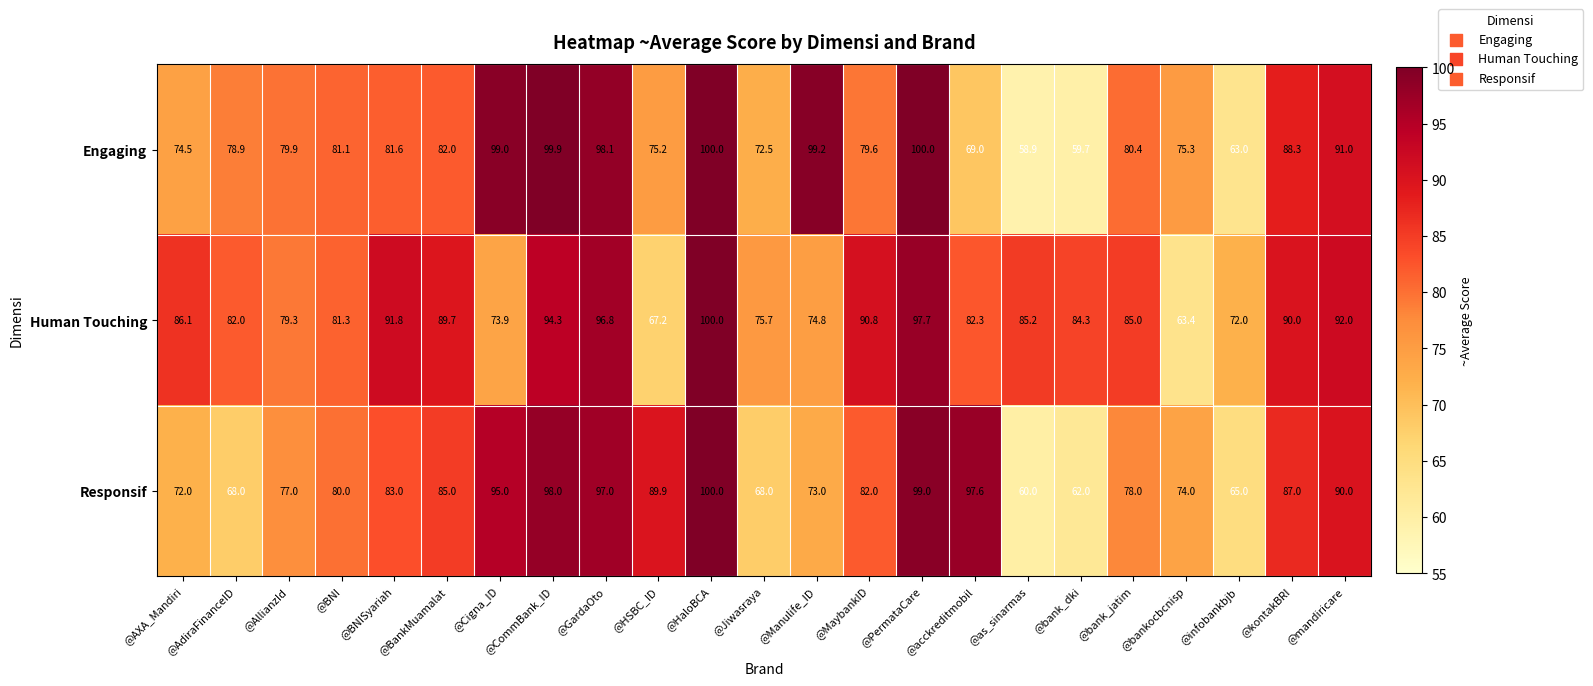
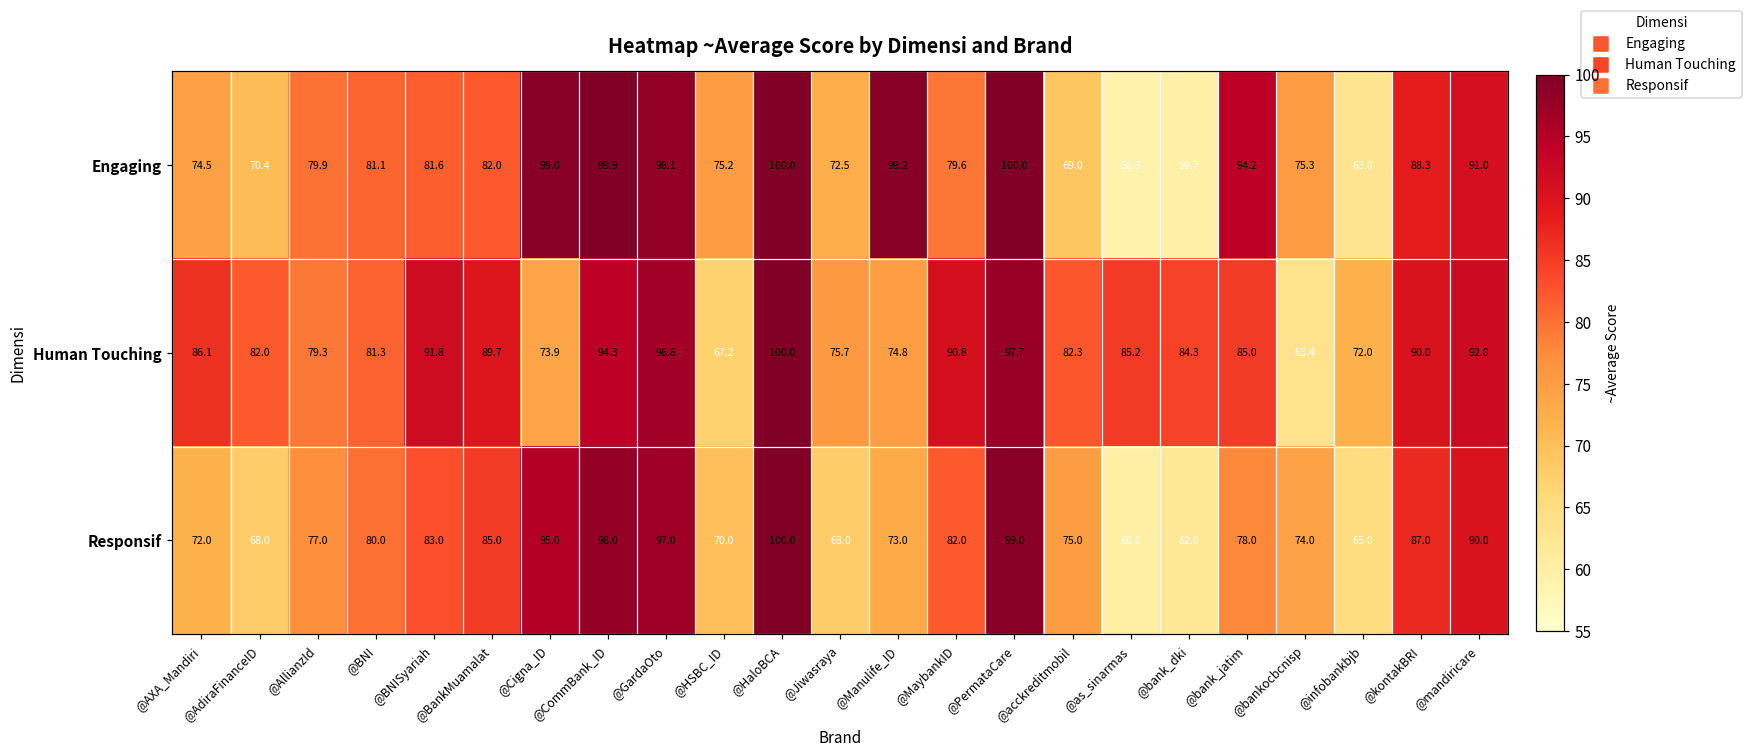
Engaging, @AdiraFinanceID: 78.9 -> 70.4
Engaging, @bank_jatim: 80.4 -> 94.2
Responsif, @HSBC_ID: 89.9 -> 70.0
Responsif, @acckreditmobil: 97.6 -> 75.0
